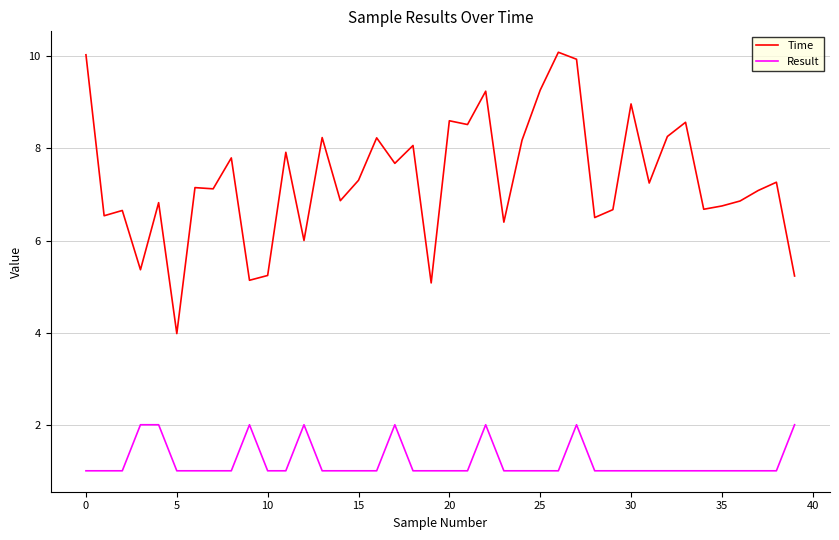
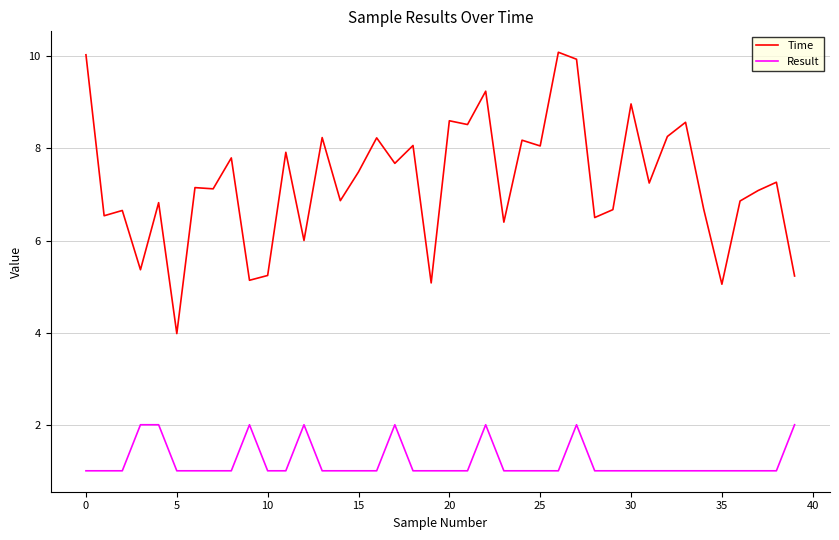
Time, 15: 7.3 -> 7.5
Time, 25: 9.3 -> 8.1
Time, 35: 6.8 -> 5.1
